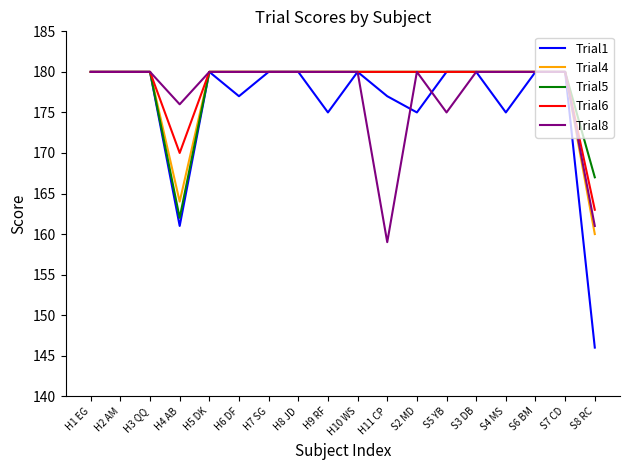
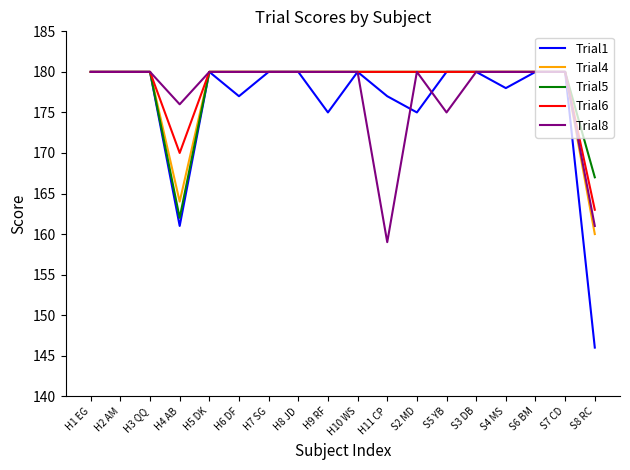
Trial1, S4 MS: 175 -> 178
